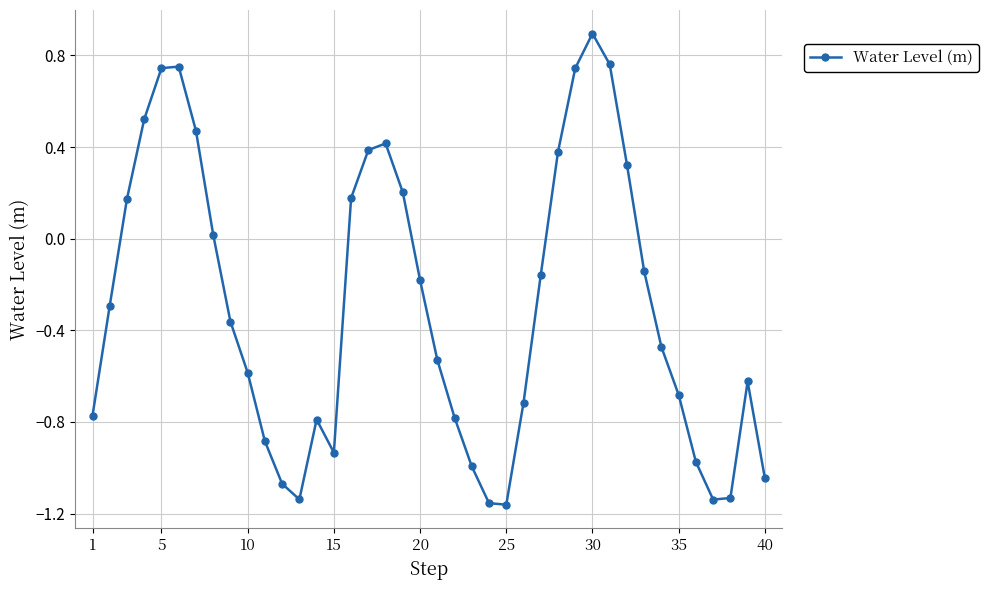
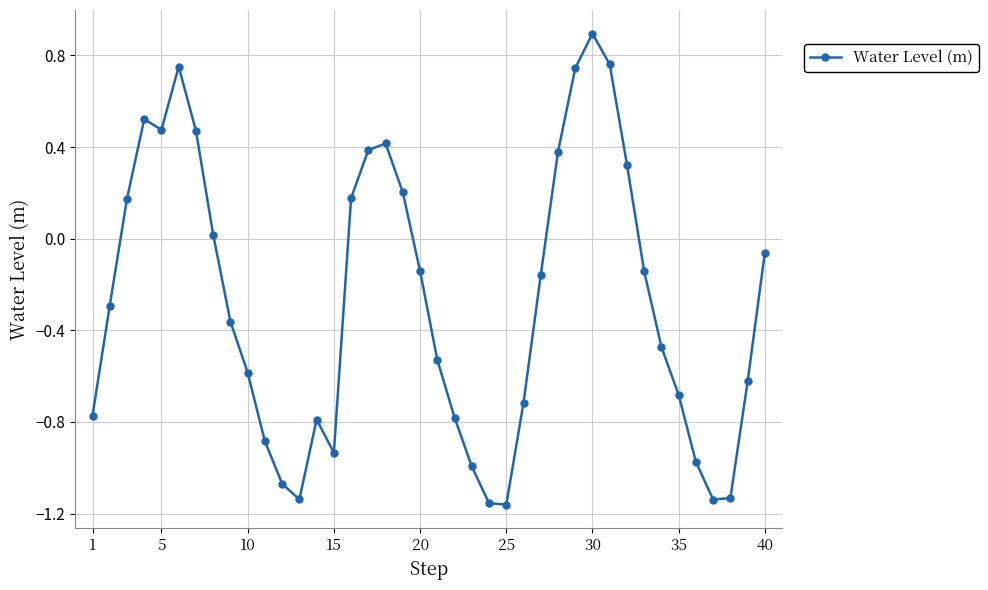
5: 0.74 -> 0.48
20: -0.18 -> -0.14
40: -1.05 -> -0.06
